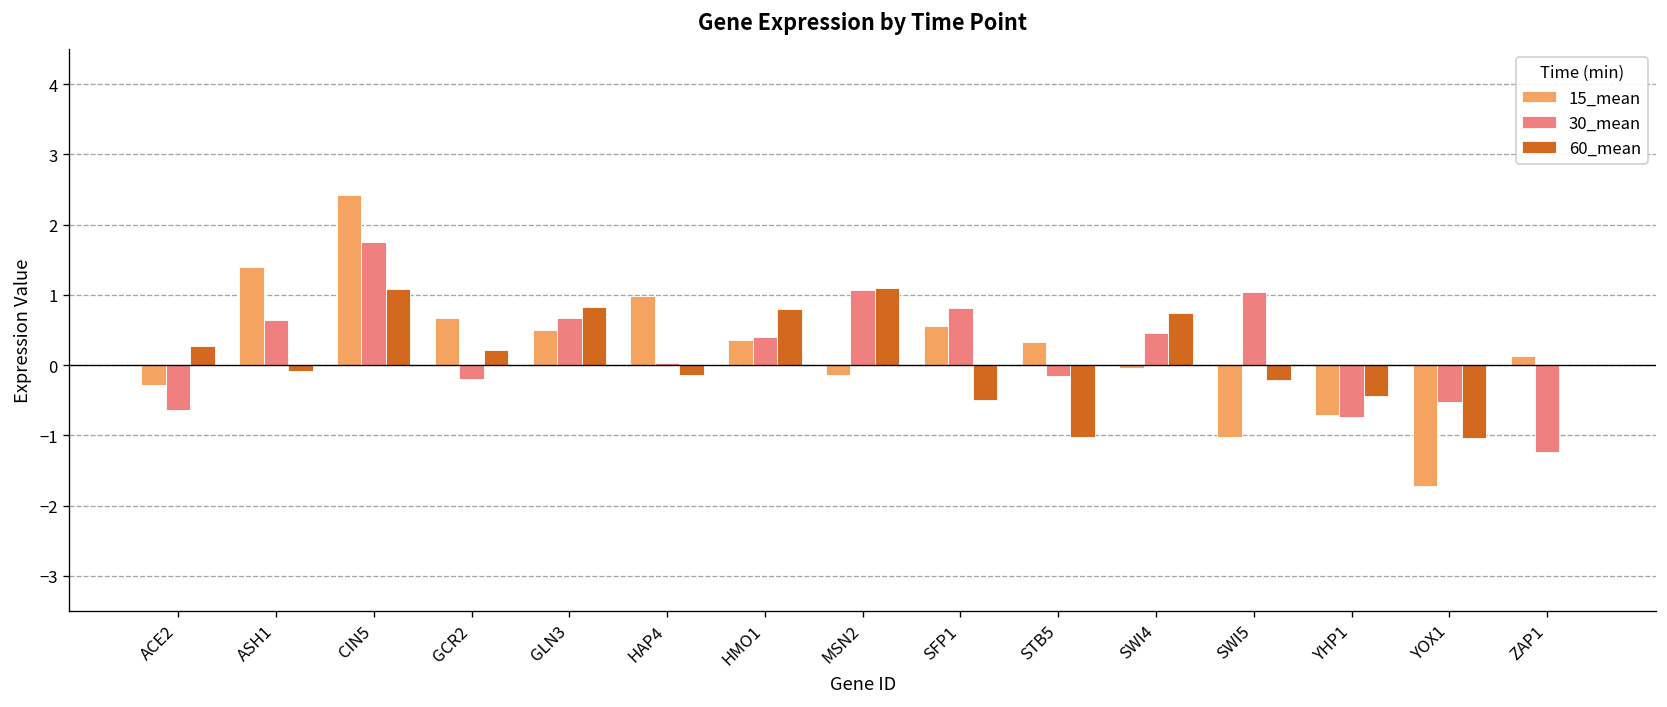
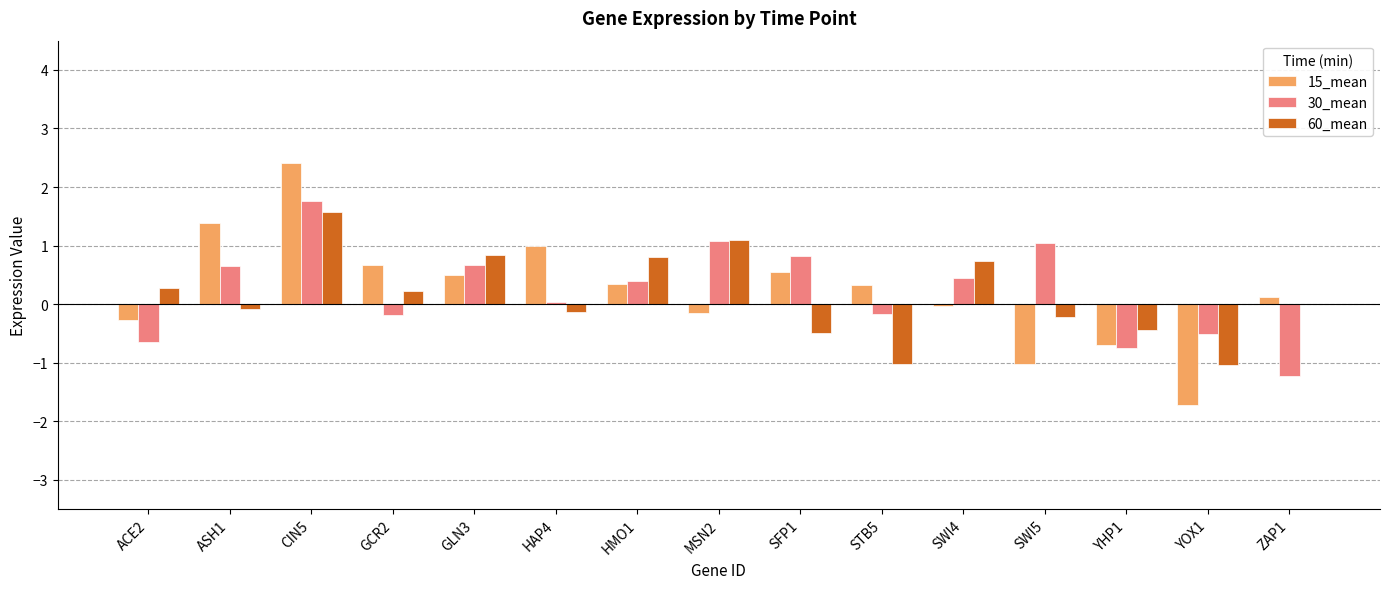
60_mean, CIN5: 1.1 -> 1.6
